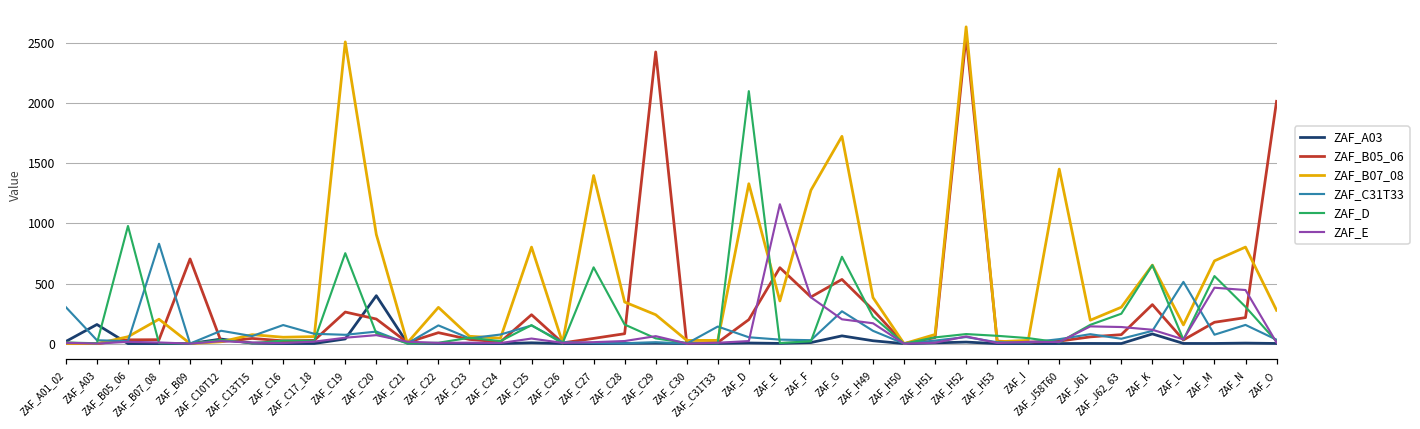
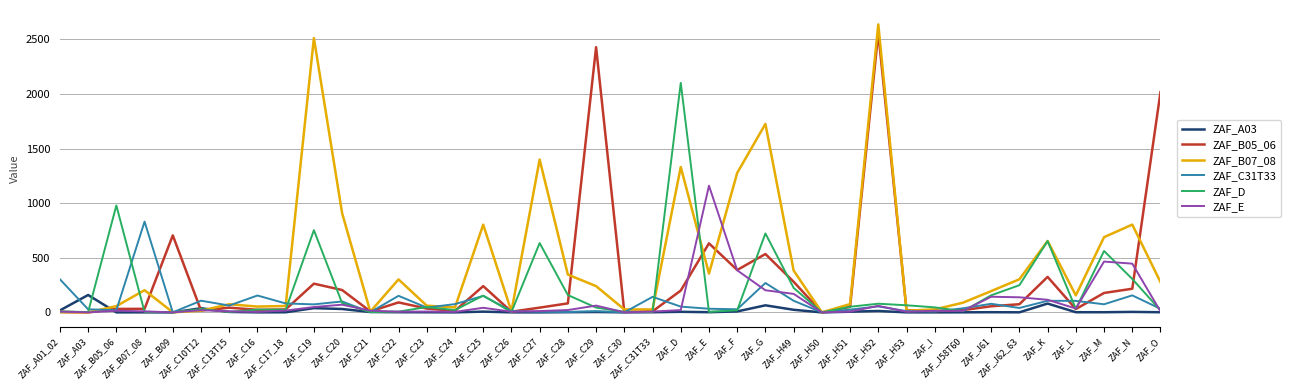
ZAF_A03, ZAF_C20: 400 -> 30
ZAF_B07_08, ZAF_J58T60: 1450 -> 90
ZAF_C31T33, ZAF_L: 510 -> 110
